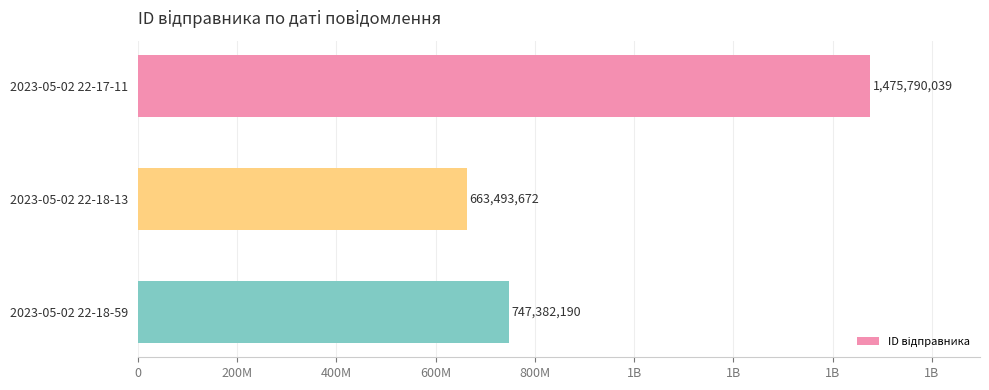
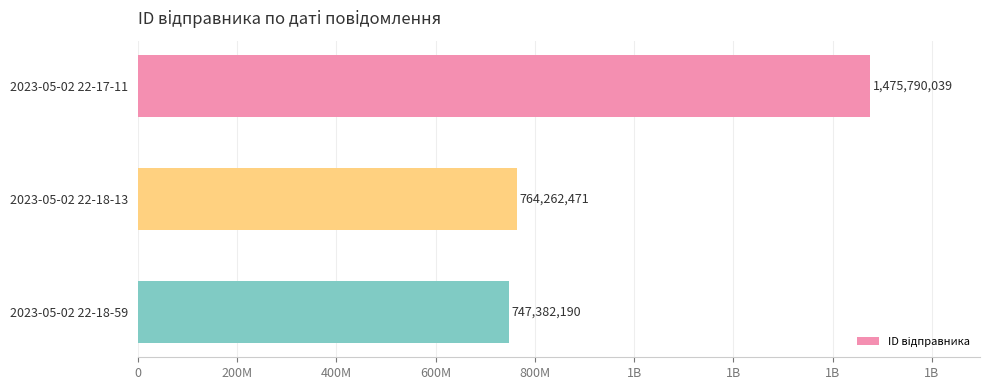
2023-05-02 22-18-13: 663,493,672 -> 764,262,471
